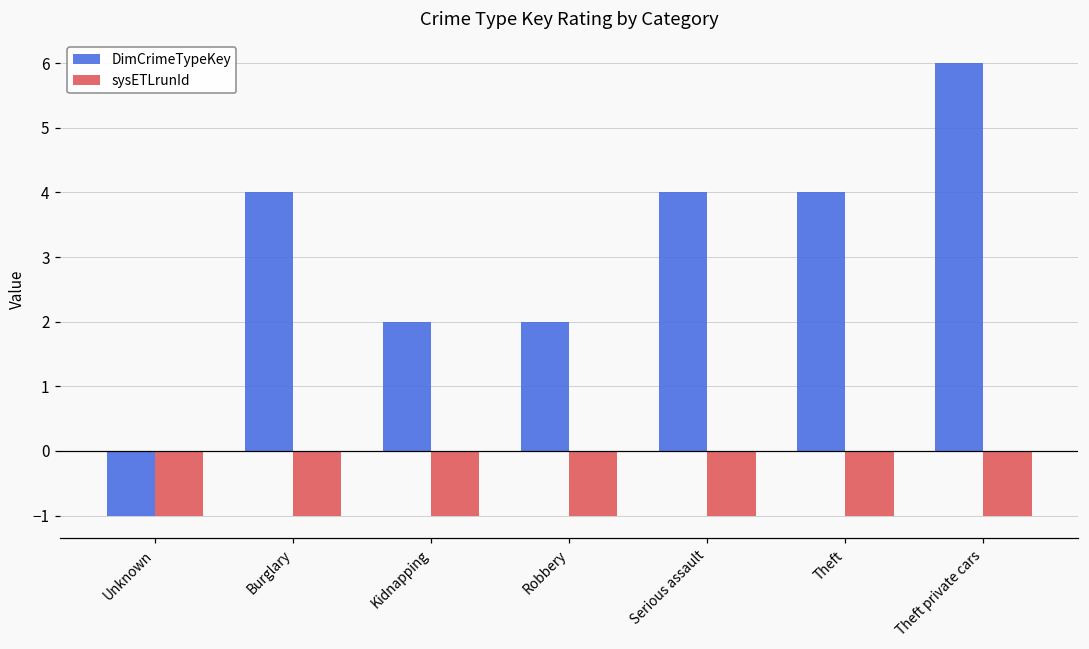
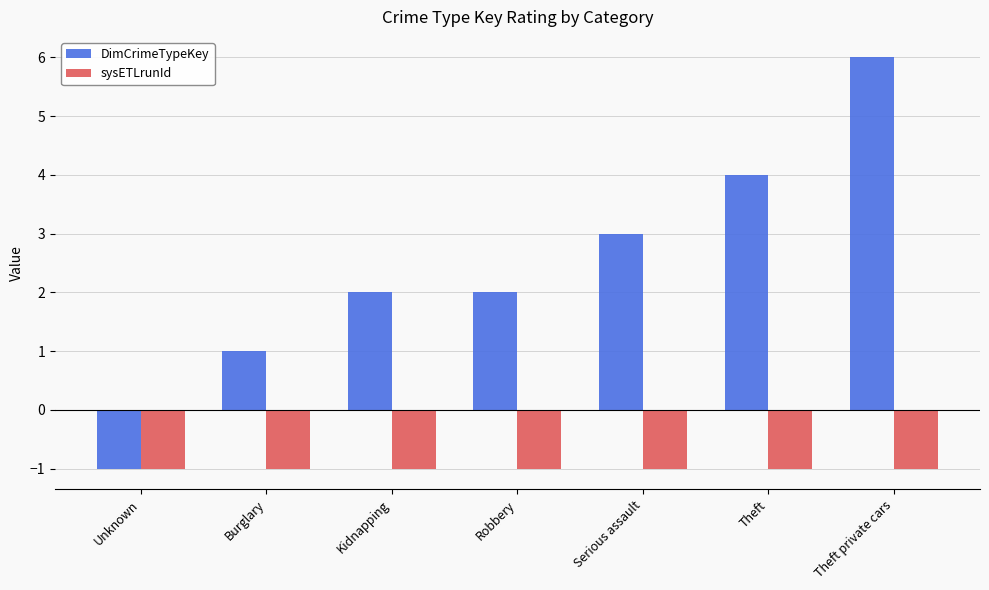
DimCrimeTypeKey, Burglary: 4 -> 1
DimCrimeTypeKey, Serious assault: 4 -> 3
